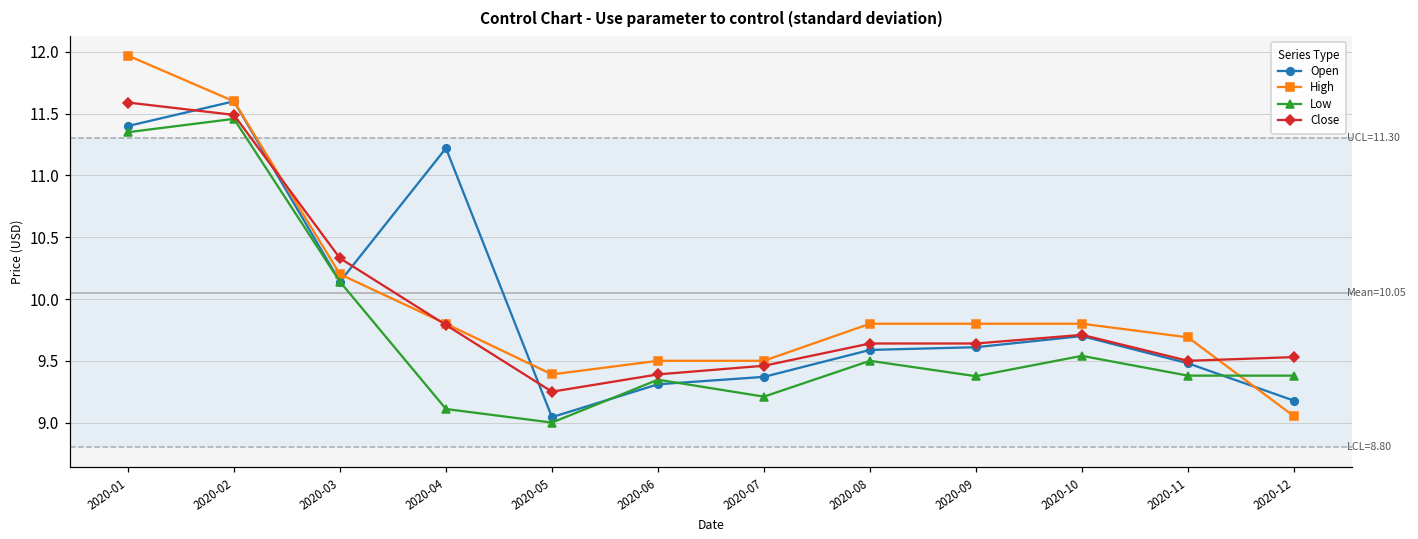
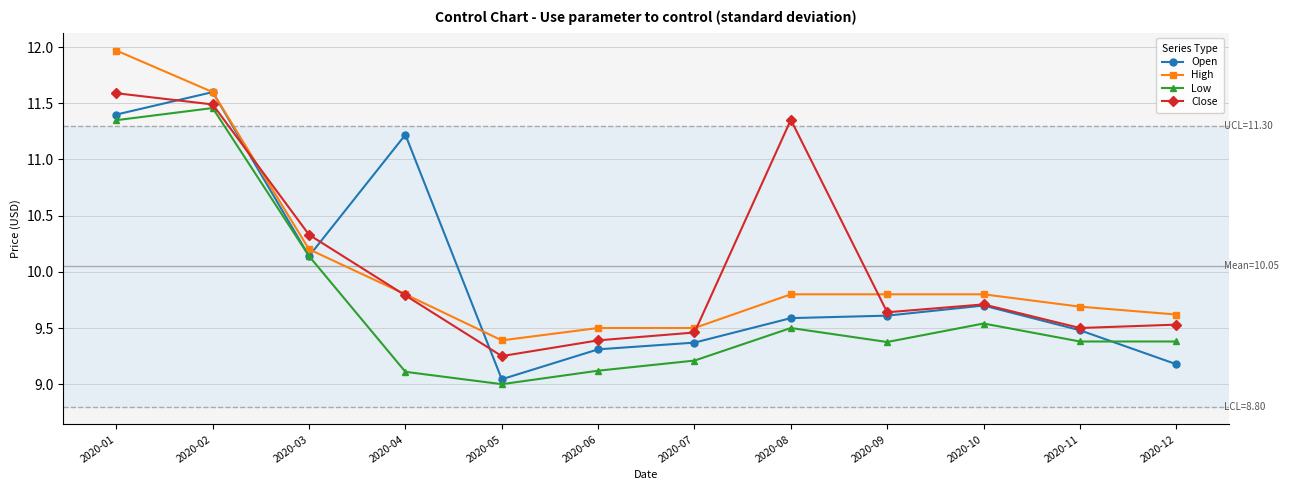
Low, 2020-06: 9.35 -> 9.12
Close, 2020-08: 9.64 -> 11.35
High, 2020-12: 9.05 -> 9.62
